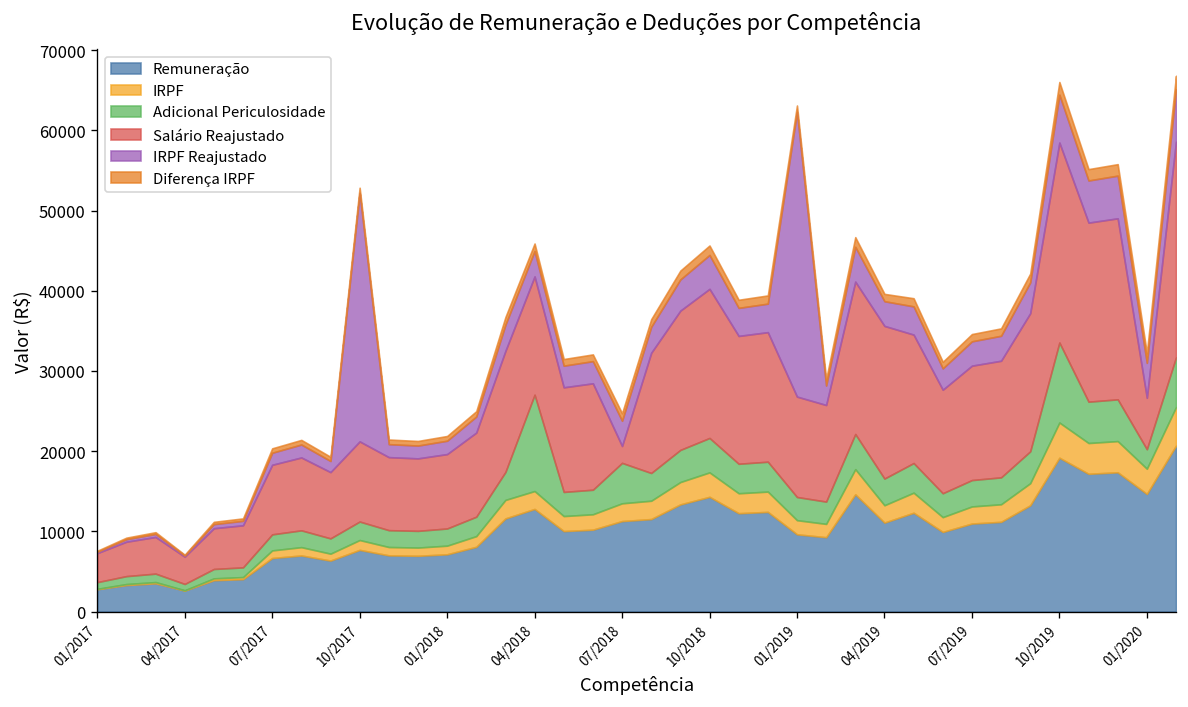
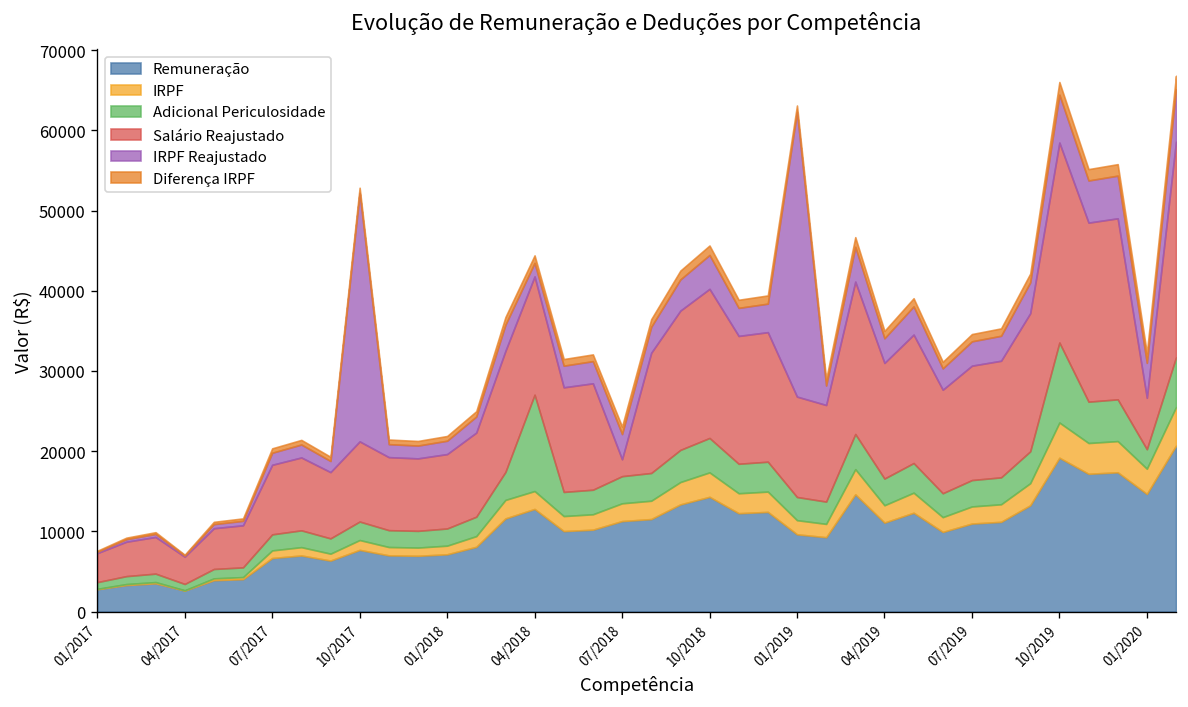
IRPF Reajustado, 04/2018: 3000 -> 2000
Adicional Periculosidade, 07/2018: 5000 -> 3000
Salário Reajustado, 04/2019: 19000 -> 14000
